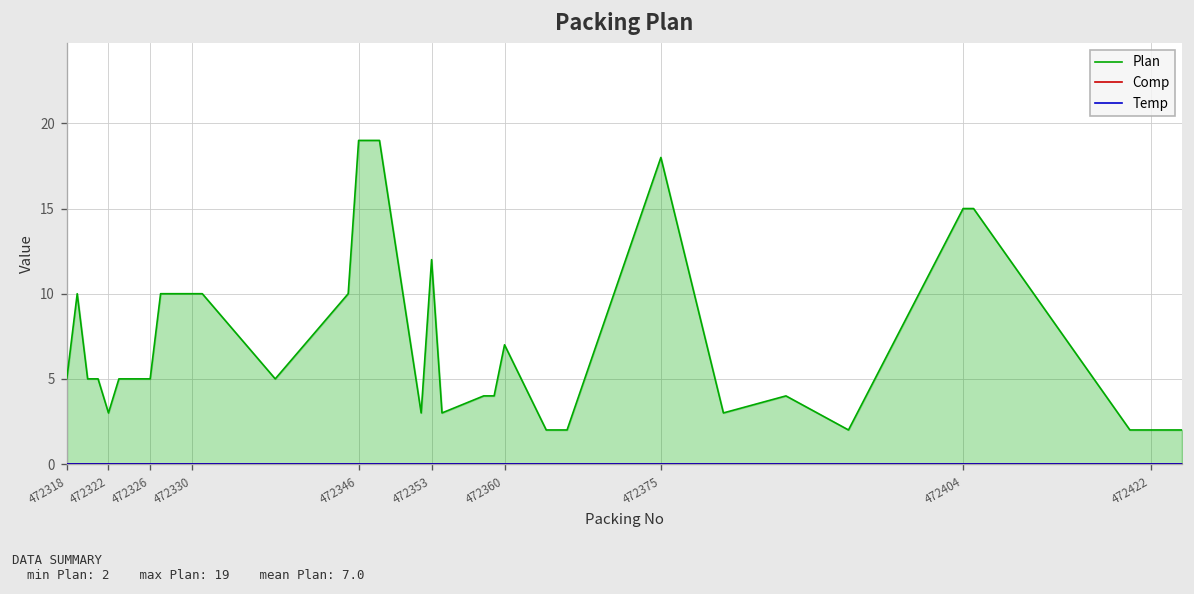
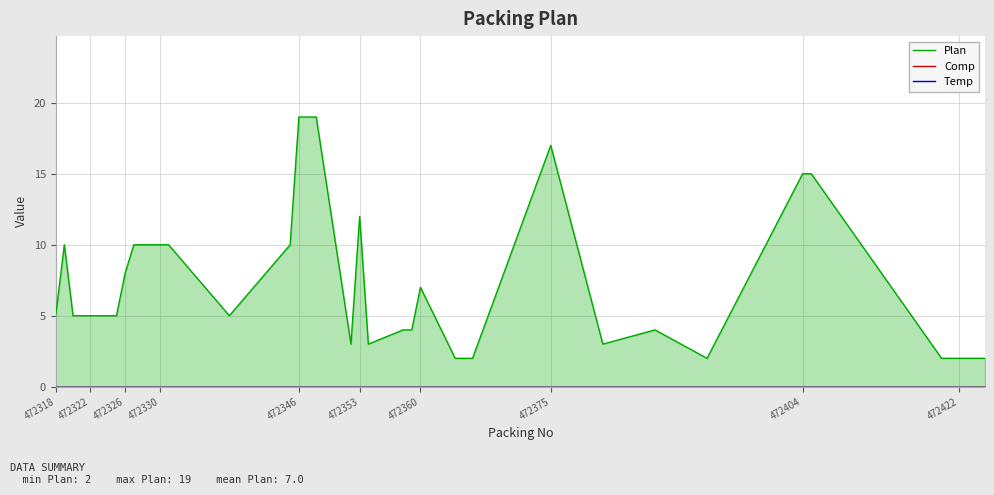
Plan, 472322: 3 -> 5
Plan, 472326: 5 -> 8
Plan, 472375: 18 -> 17
